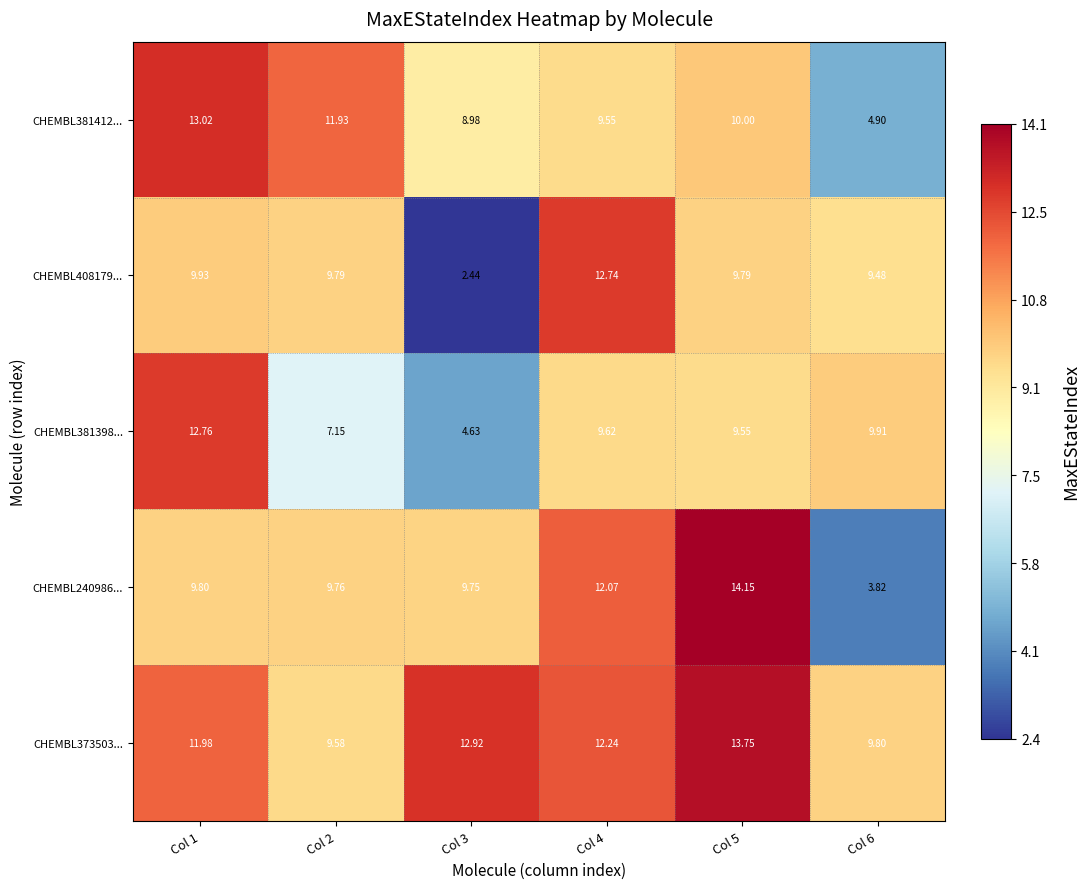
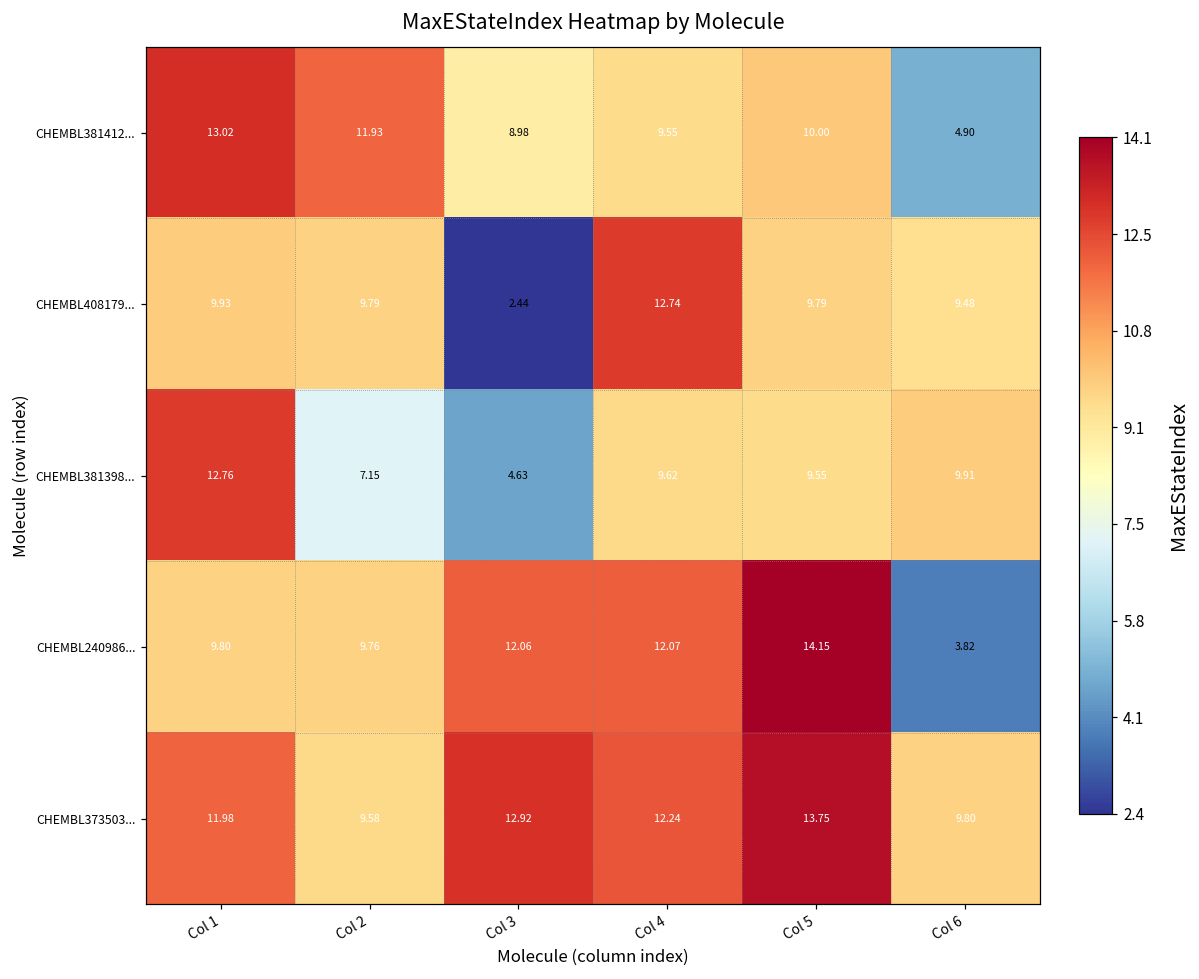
CHEMBL240986..., Col 3: 9.75 -> 12.06
